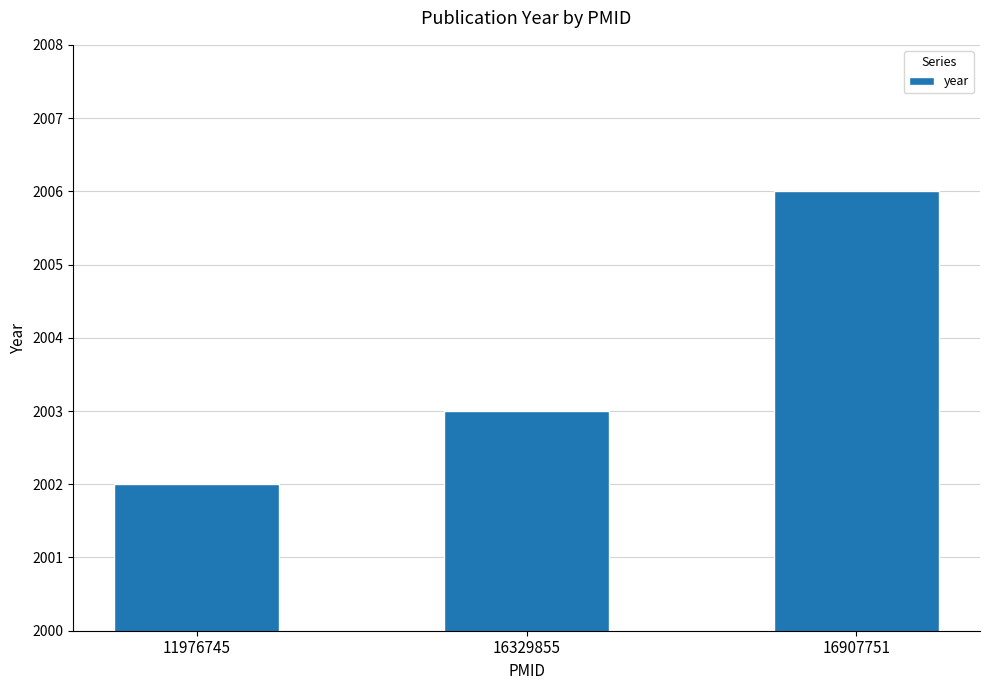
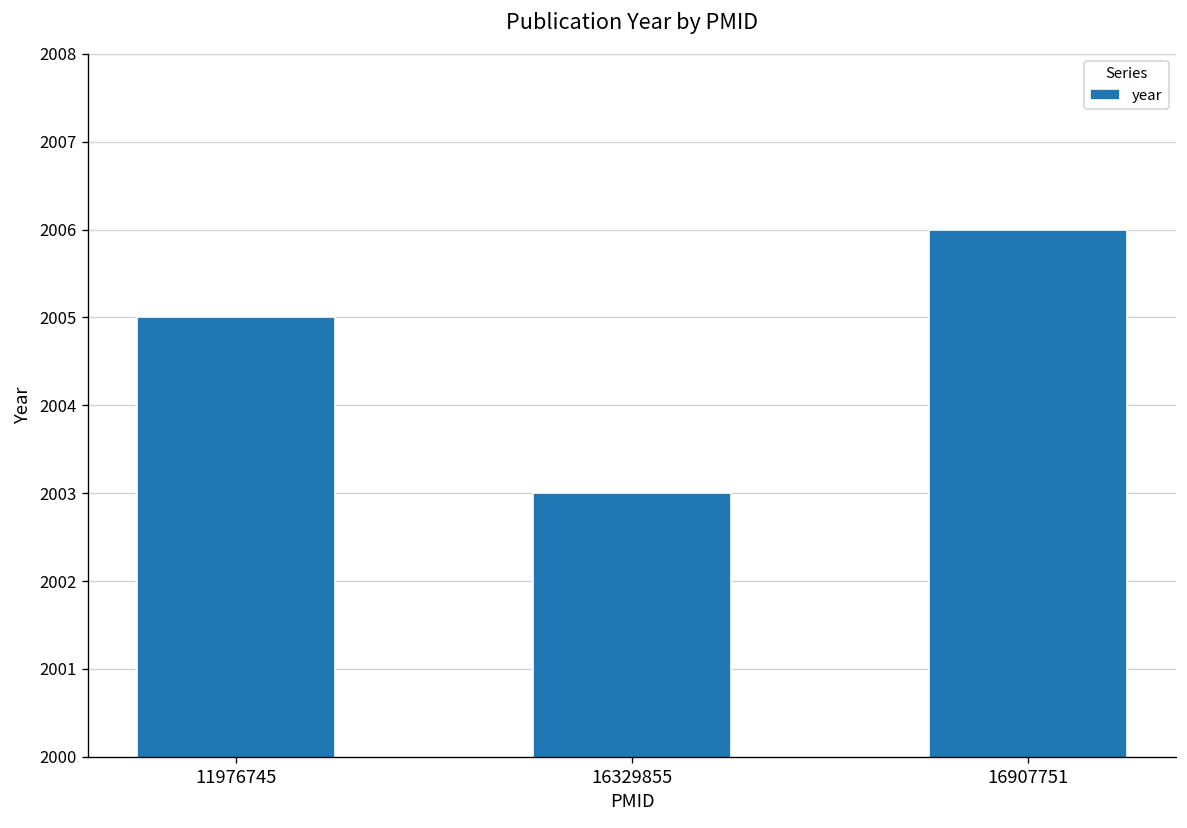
11976745: 2002 -> 2005
